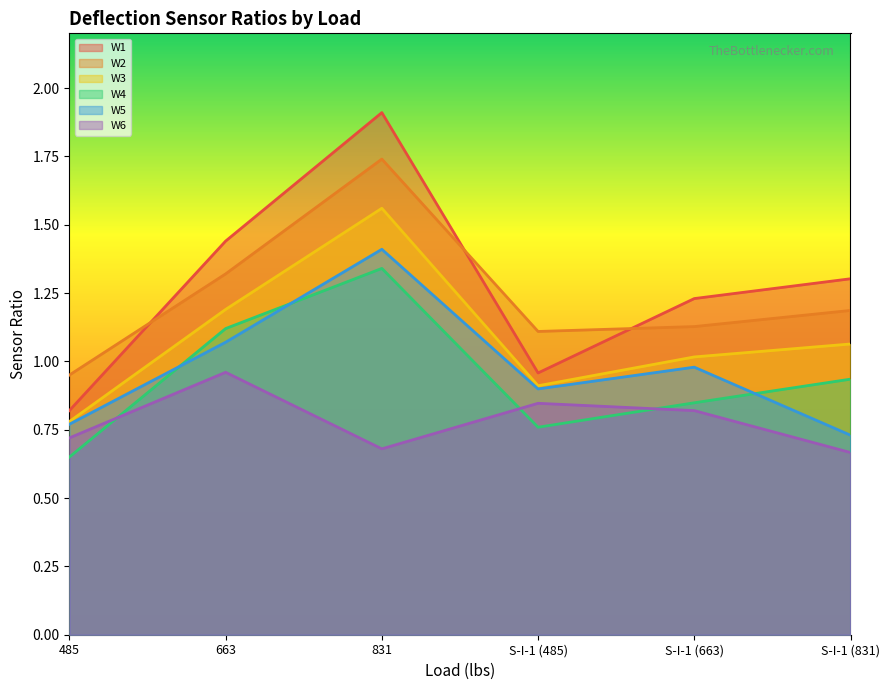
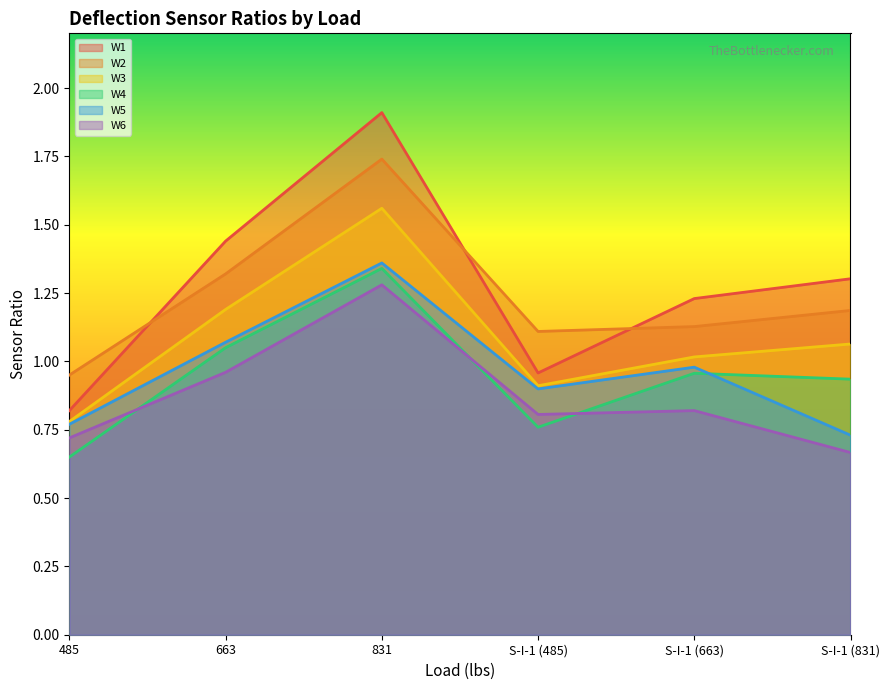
W4, 663: 1.12 -> 1.05
W5, 831: 1.41 -> 1.36
W6, 831: 0.68 -> 1.28
W6, S-I-1 (485): 0.85 -> 0.81
W4, S-I-1 (663): 0.85 -> 0.96
